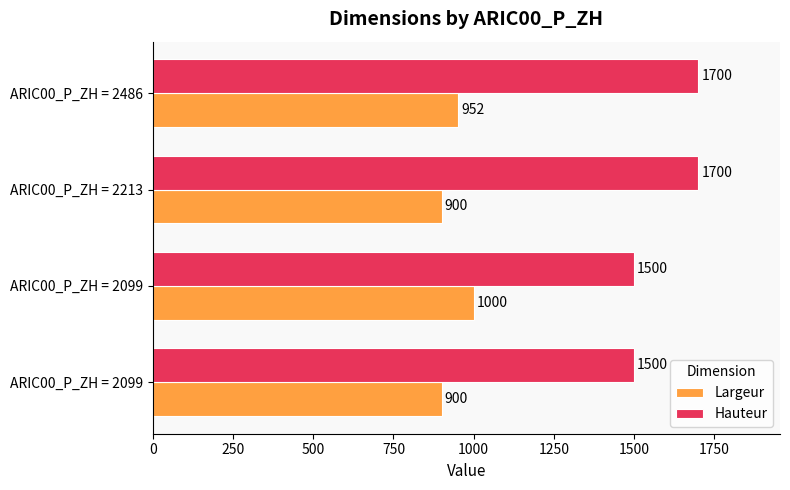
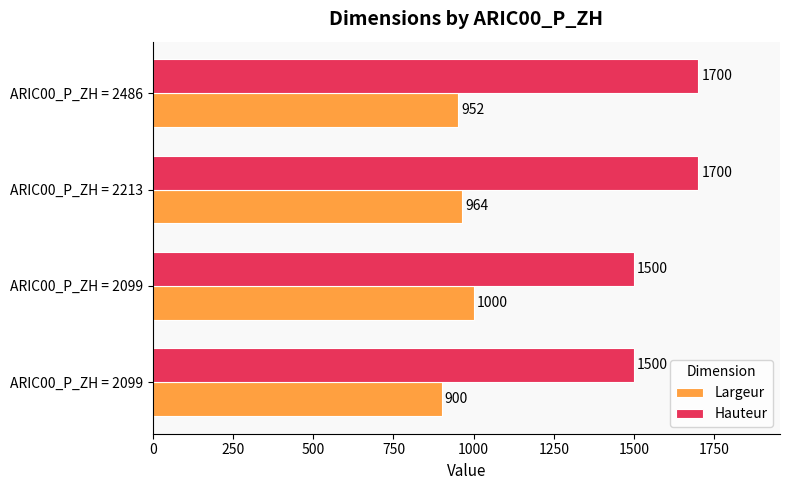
Largeur, ARIC00_P_ZH = 2213: 900 -> 964
